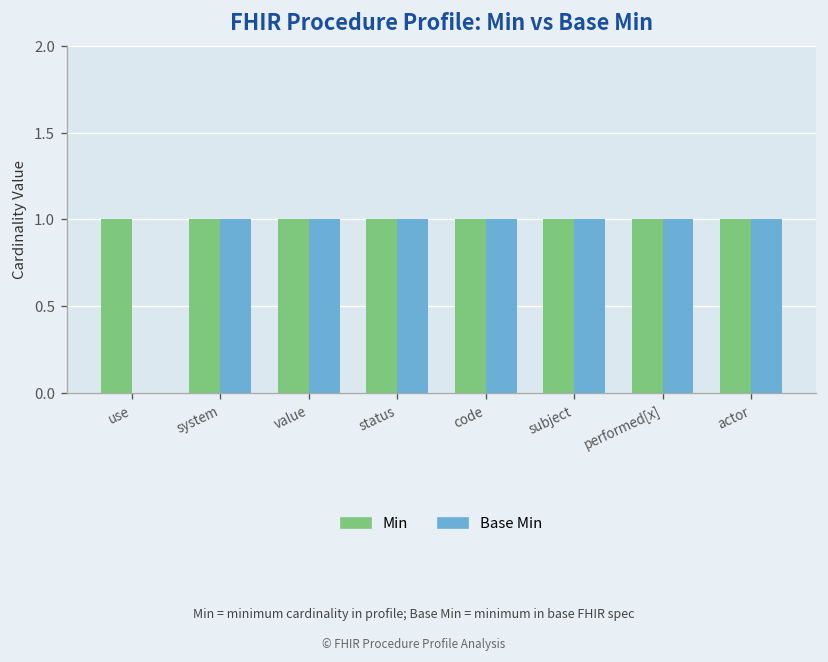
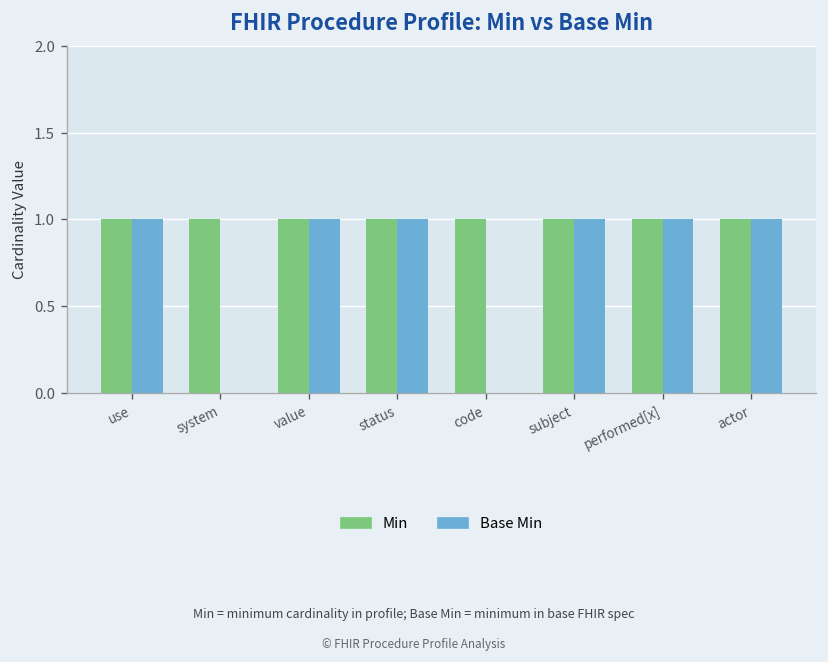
Base Min, use: 0 -> 1
Base Min, system: 1 -> 0
Base Min, code: 1 -> 0
